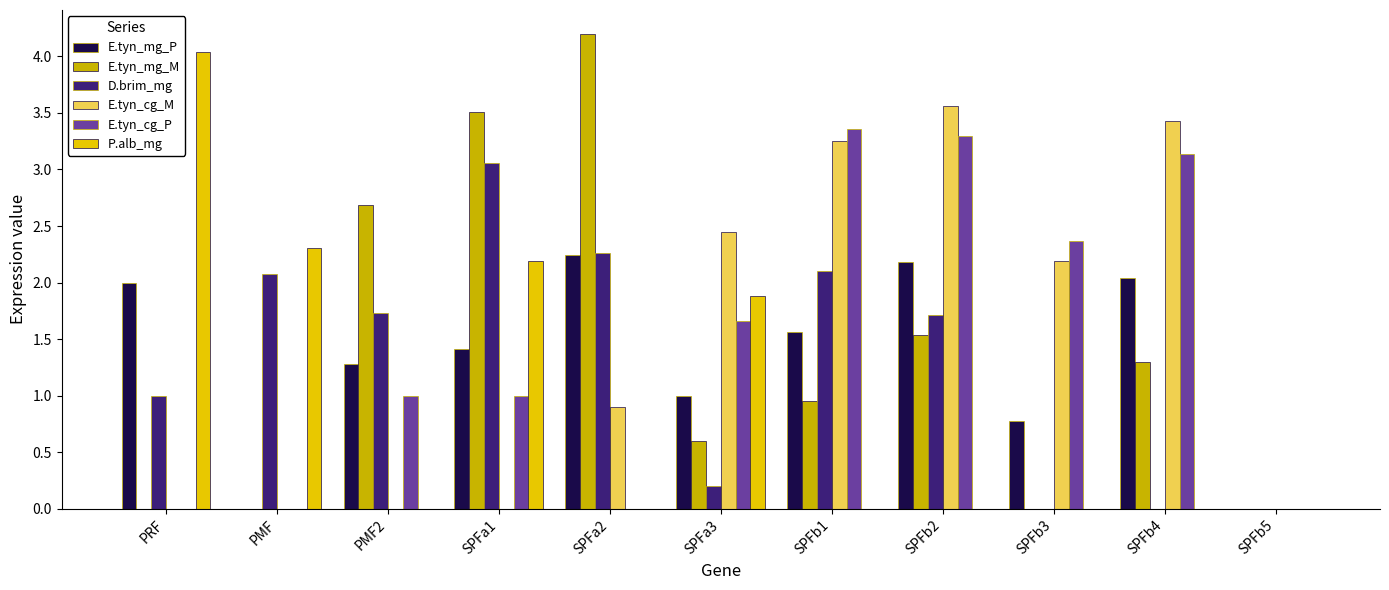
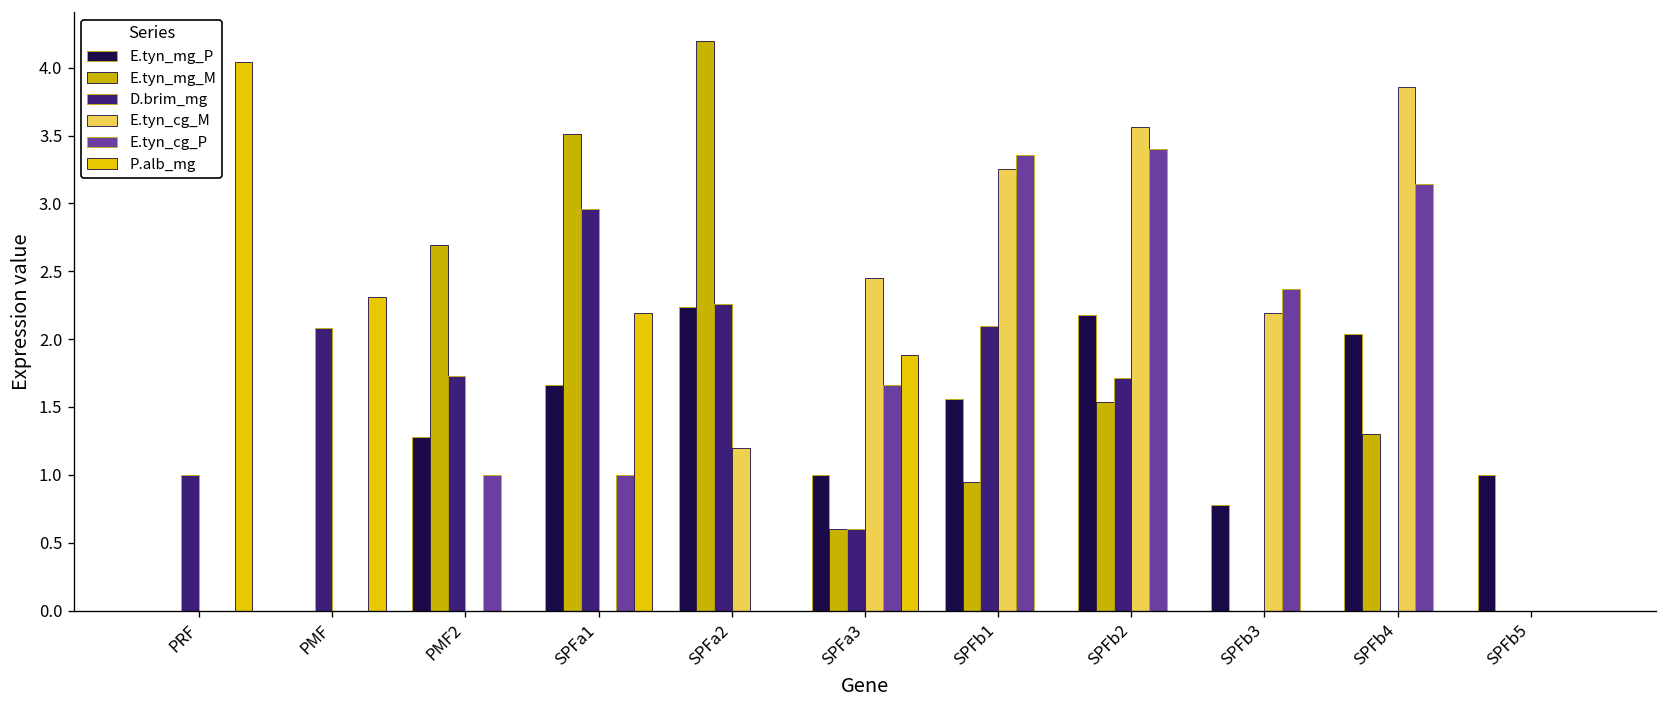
E.tyn_mg_P, PRF: 2 -> 0
E.tyn_mg_P, SPFa1: 1.41 -> 1.66
D.brim_mg, SPFa1: 3.06 -> 2.96
E.tyn_cg_M, SPFa2: 0.9 -> 1.2
D.brim_mg, SPFa3: 0.2 -> 0.6
E.tyn_cg_P, SPFb2: 3.3 -> 3.4
E.tyn_cg_M, SPFb4: 3.43 -> 3.86
E.tyn_mg_P, SPFb5: 0 -> 1
